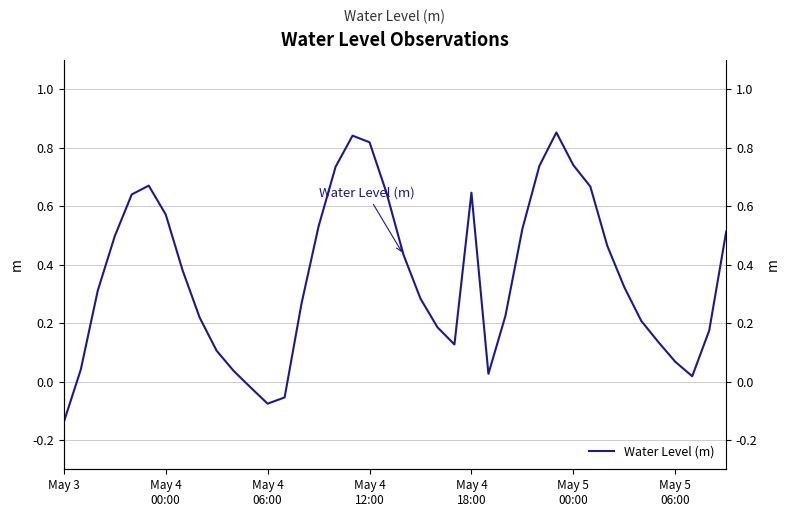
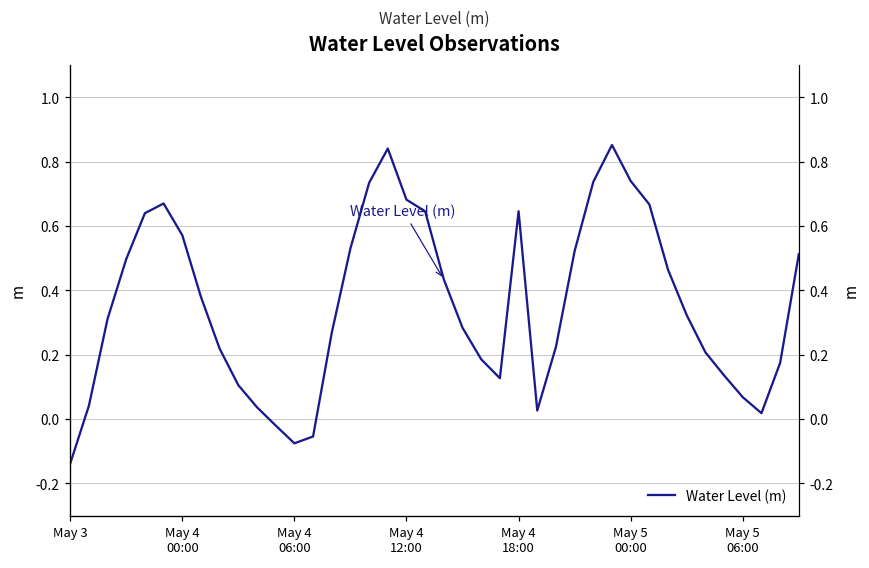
May 4 12:00: 0.82 -> 0.68
